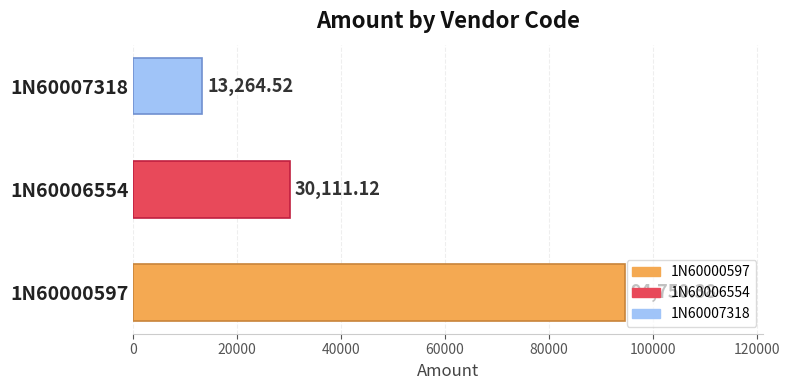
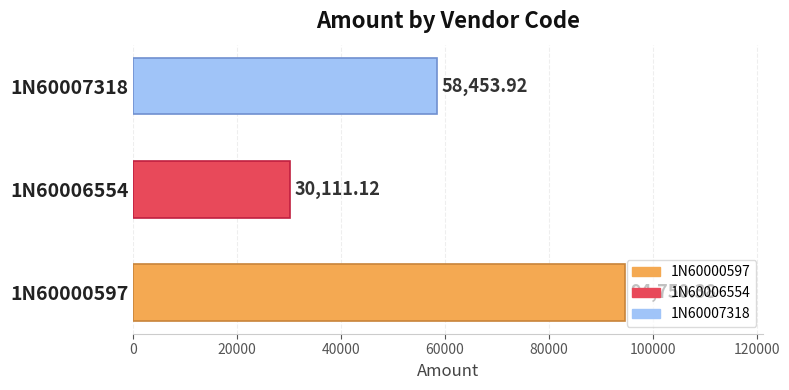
1N60007318: 13,264.52 -> 58,453.92
